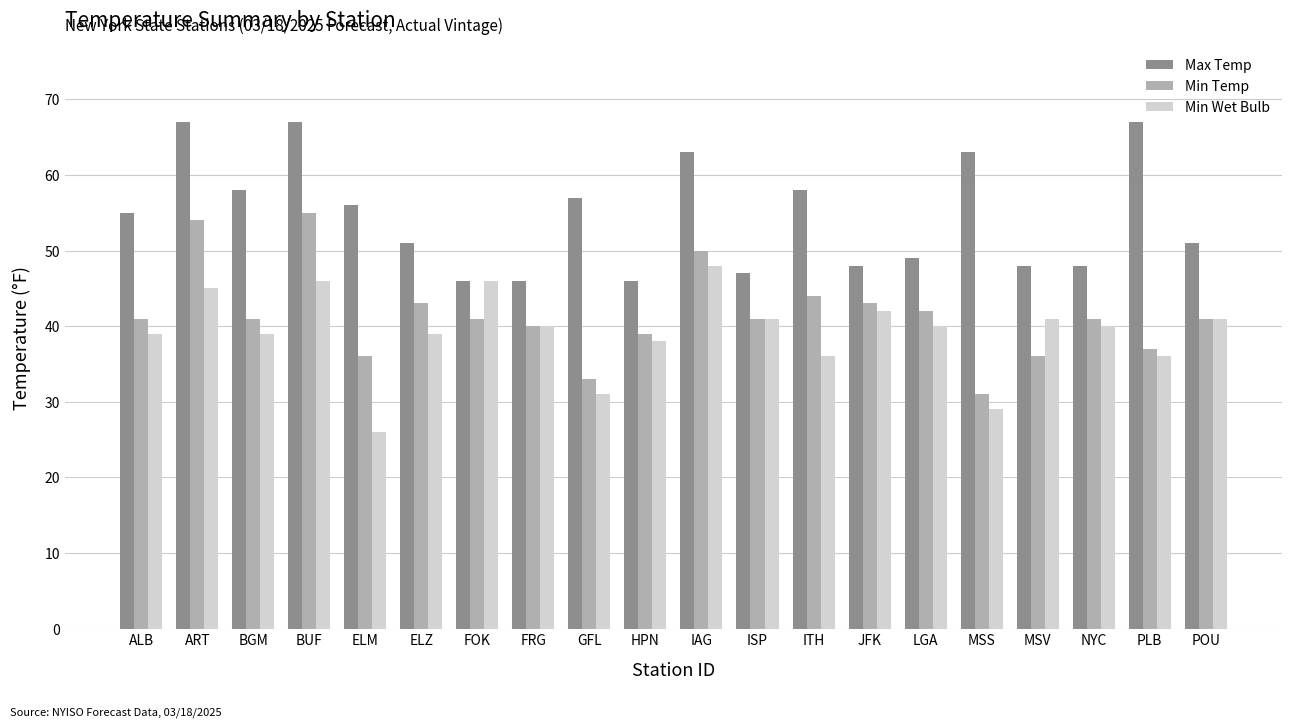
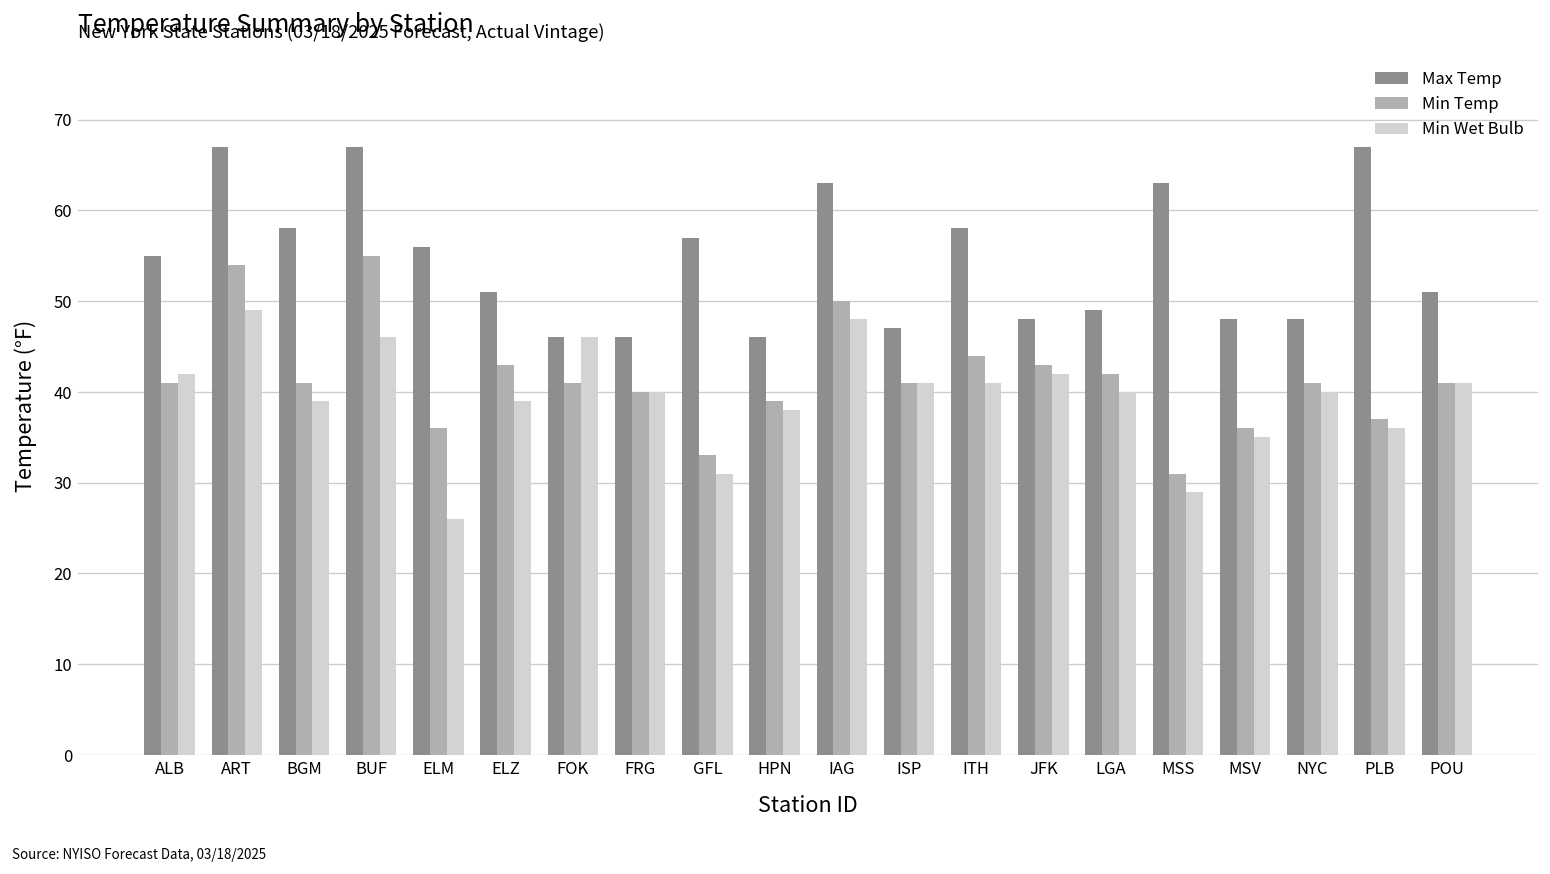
Min Wet Bulb, ALB: 39 -> 42
Min Wet Bulb, ART: 45 -> 49
Min Wet Bulb, ITH: 36 -> 41
Min Wet Bulb, MSV: 41 -> 35
